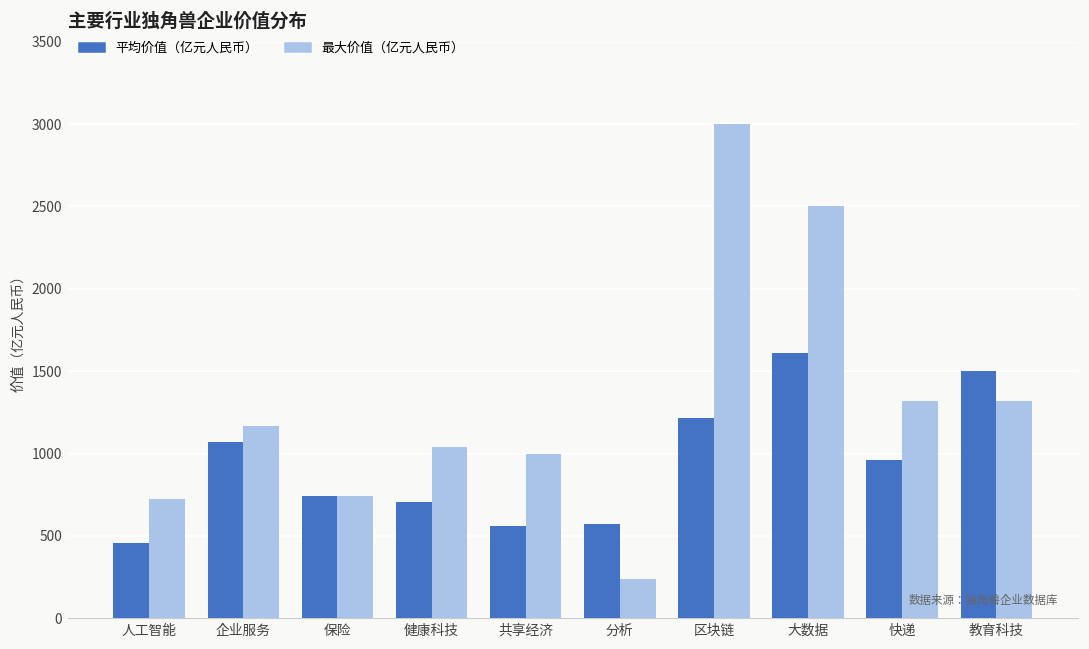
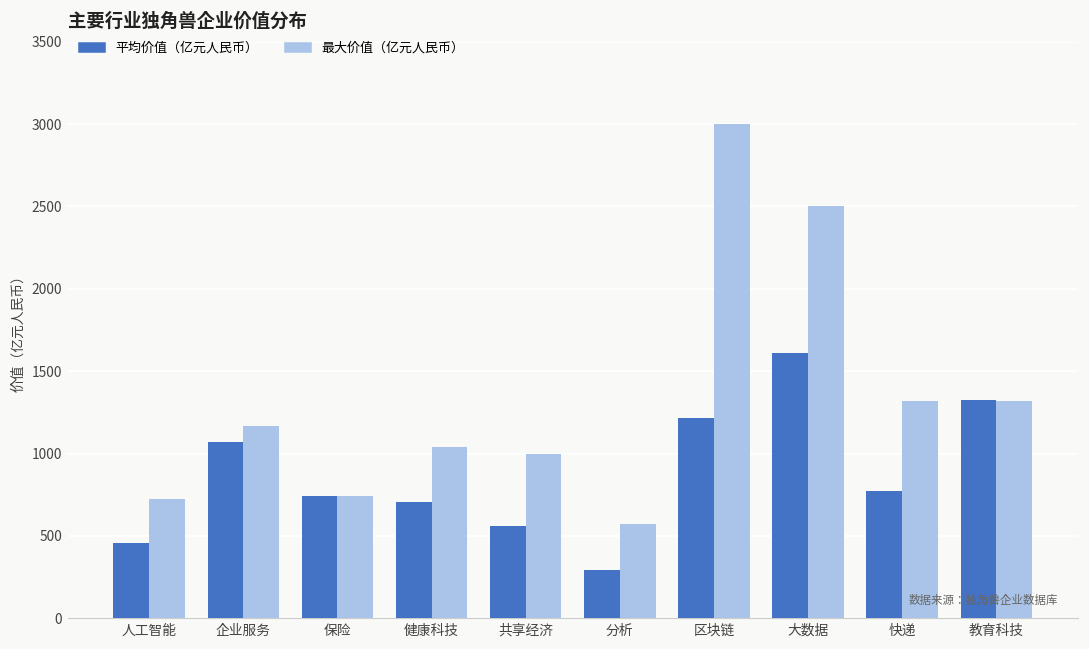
平均价值（亿元人民币）, 分析: 580 -> 290
最大价值（亿元人民币）, 分析: 240 -> 580
平均价值（亿元人民币）, 快递: 960 -> 770
平均价值（亿元人民币）, 教育科技: 1500 -> 1330
